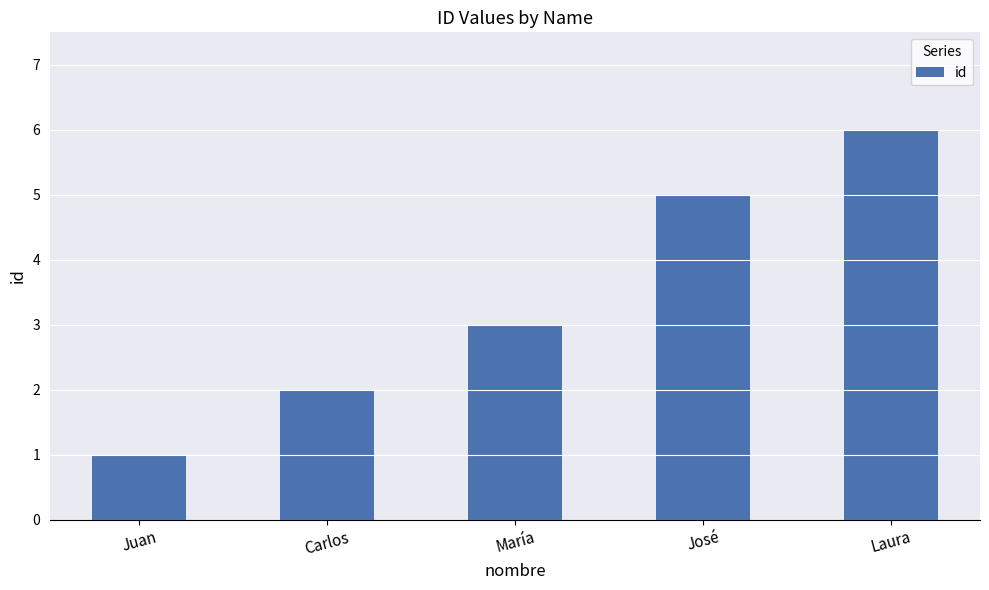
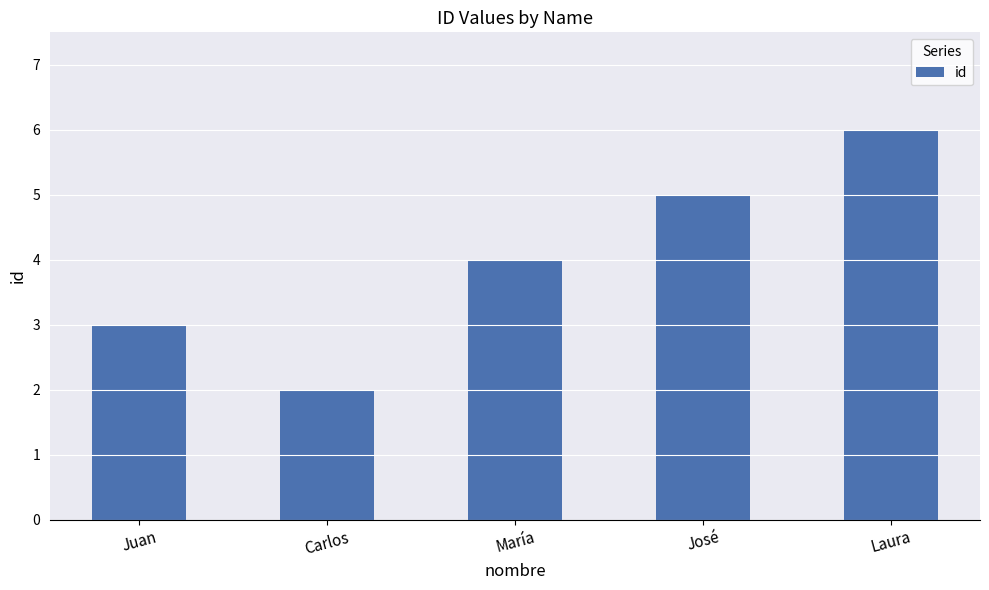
Juan: 1 -> 3
María: 3 -> 4
